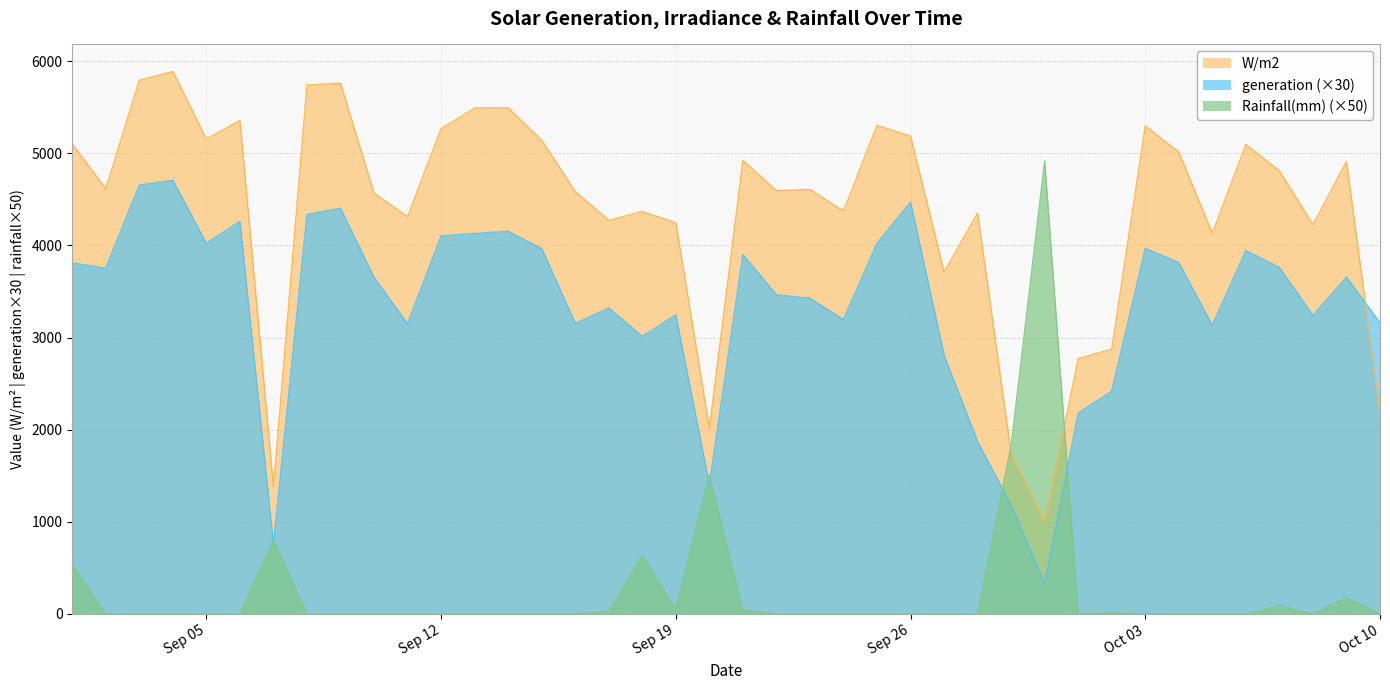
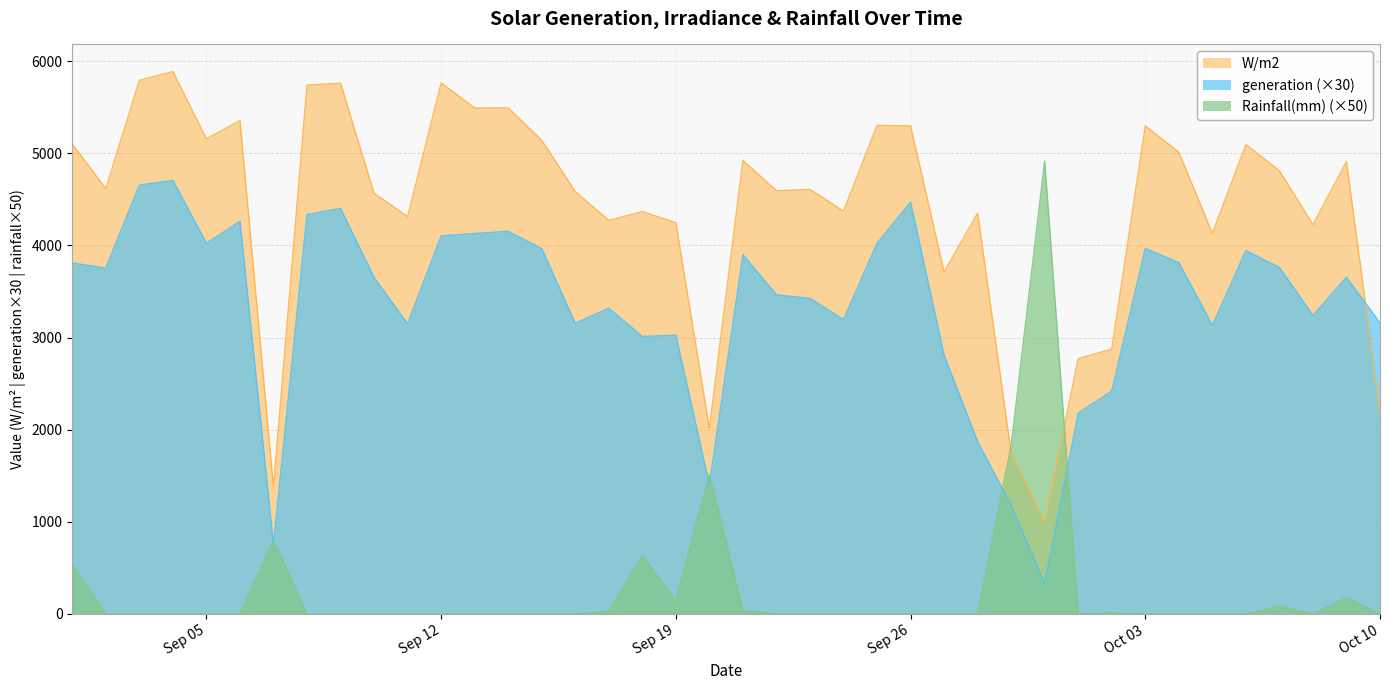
W/m2, Sep 12: 5300 -> 5800
generation (×30), Sep 19: 3200 -> 3000
Rainfall(mm) (×50), Sep 19: 50 -> 150
W/m2, Sep 26: 5200 -> 5300
